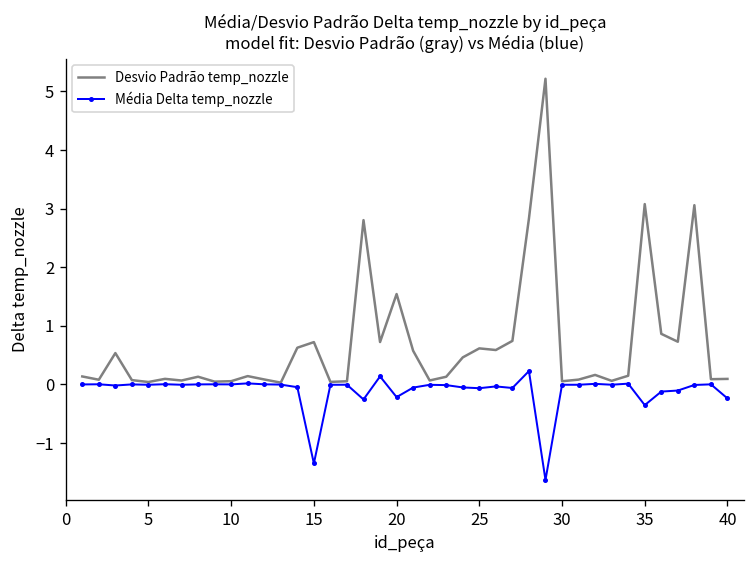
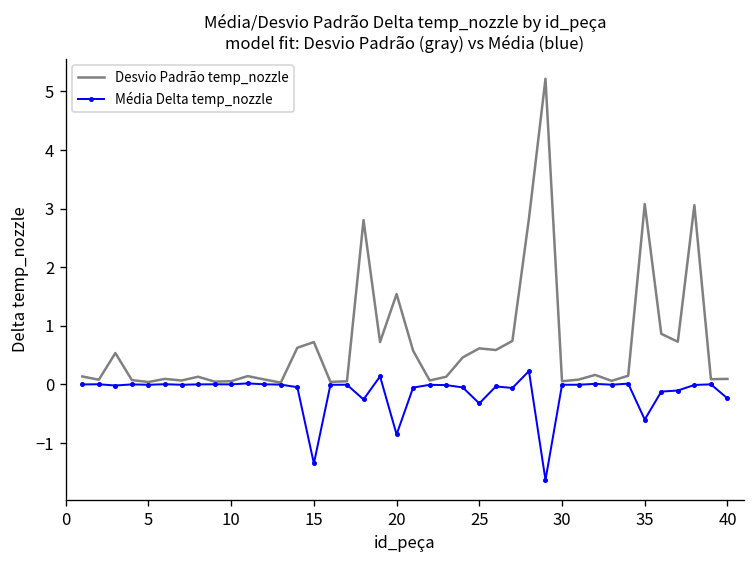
Média Delta temp_nozzle, 20: -0.2 -> -0.9
Média Delta temp_nozzle, 25: -0.1 -> -0.3
Média Delta temp_nozzle, 35: -0.4 -> -0.6
